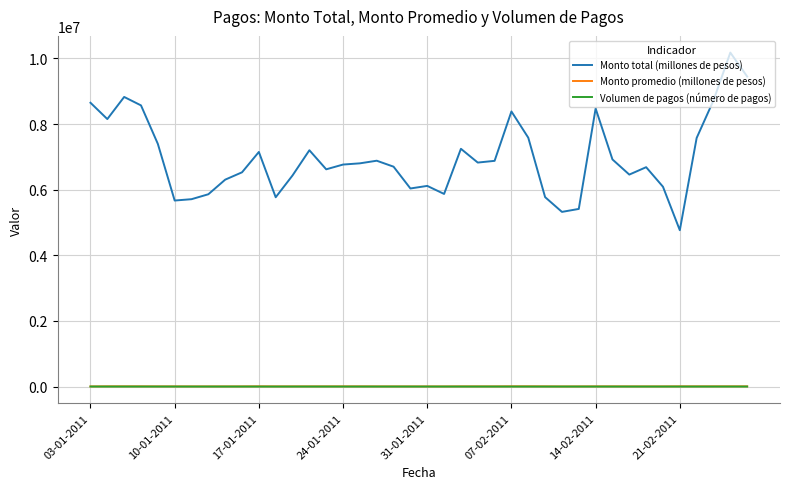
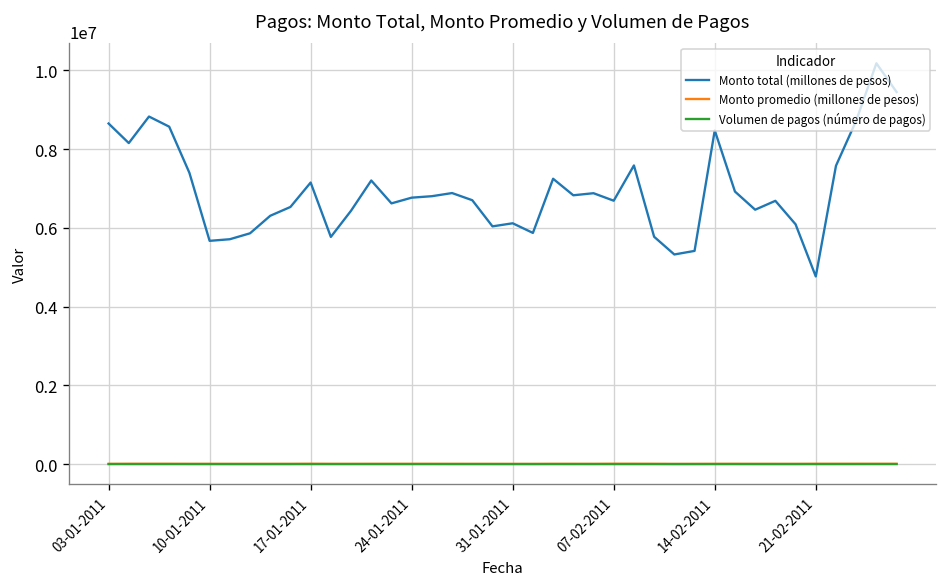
Monto total (millones de pesos), 07-02-2011: 8400000 -> 6700000
